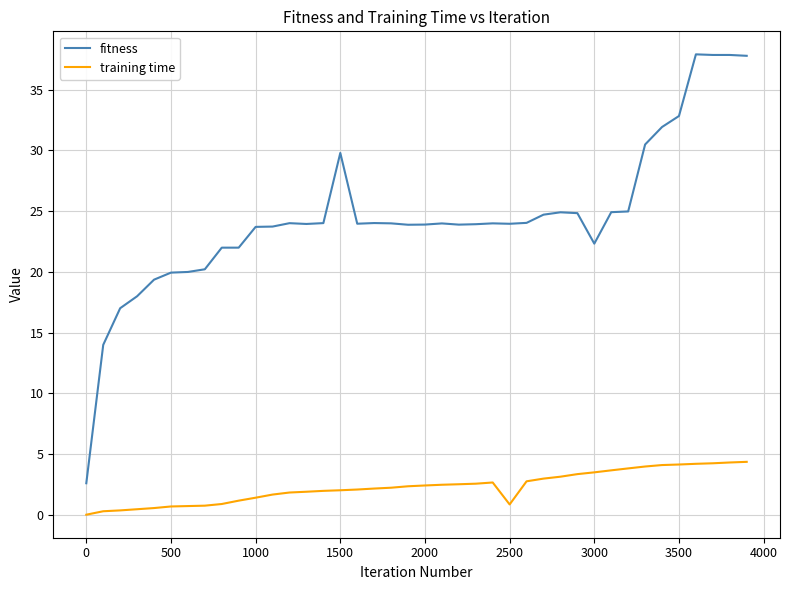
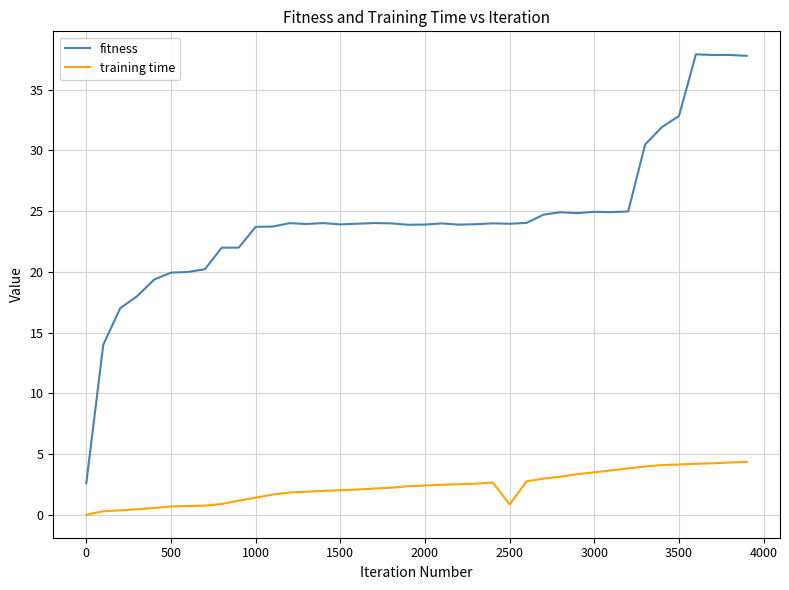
fitness, 1500: 29.8 -> 23.9
fitness, 3000: 22.3 -> 25.0
